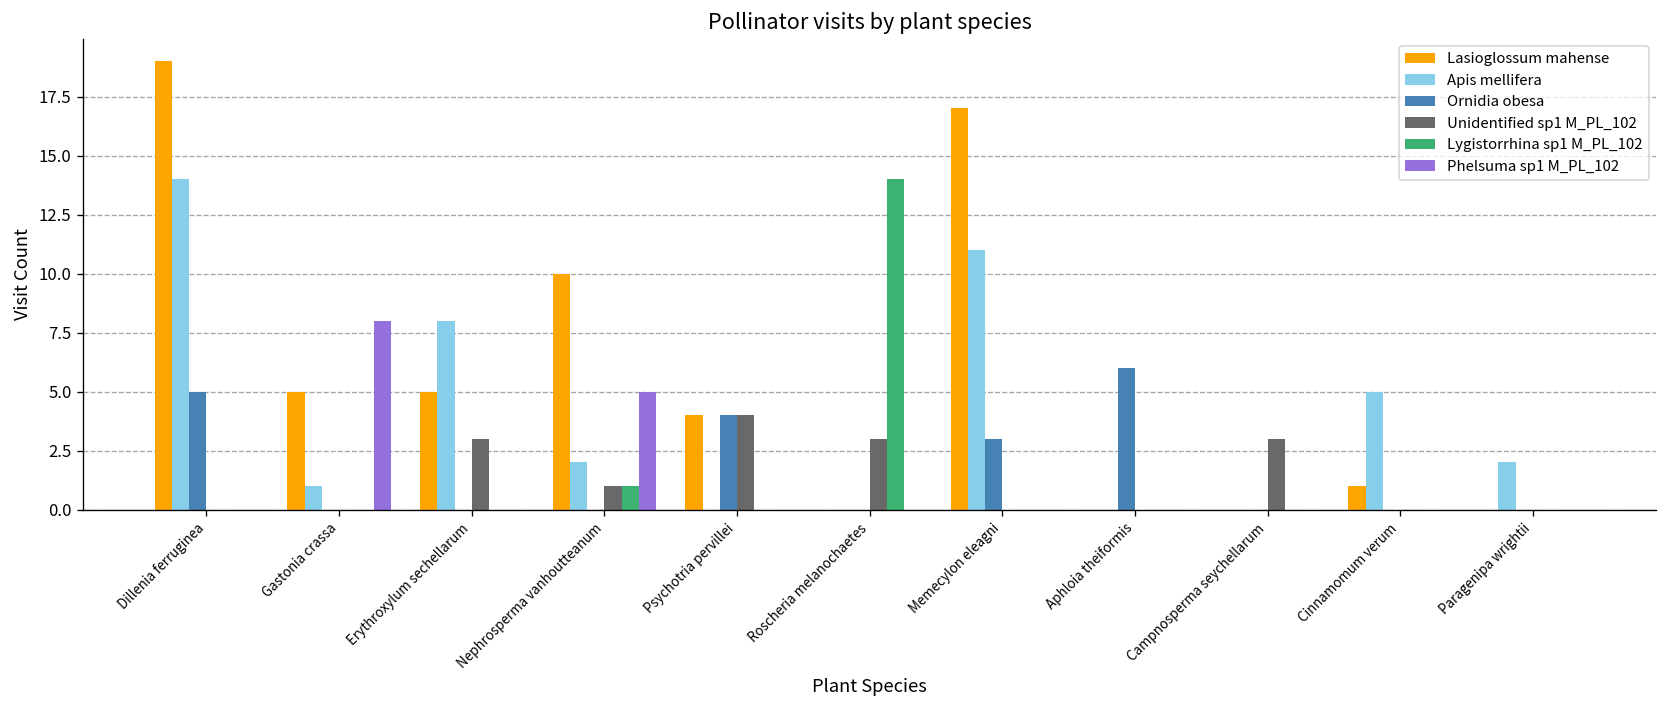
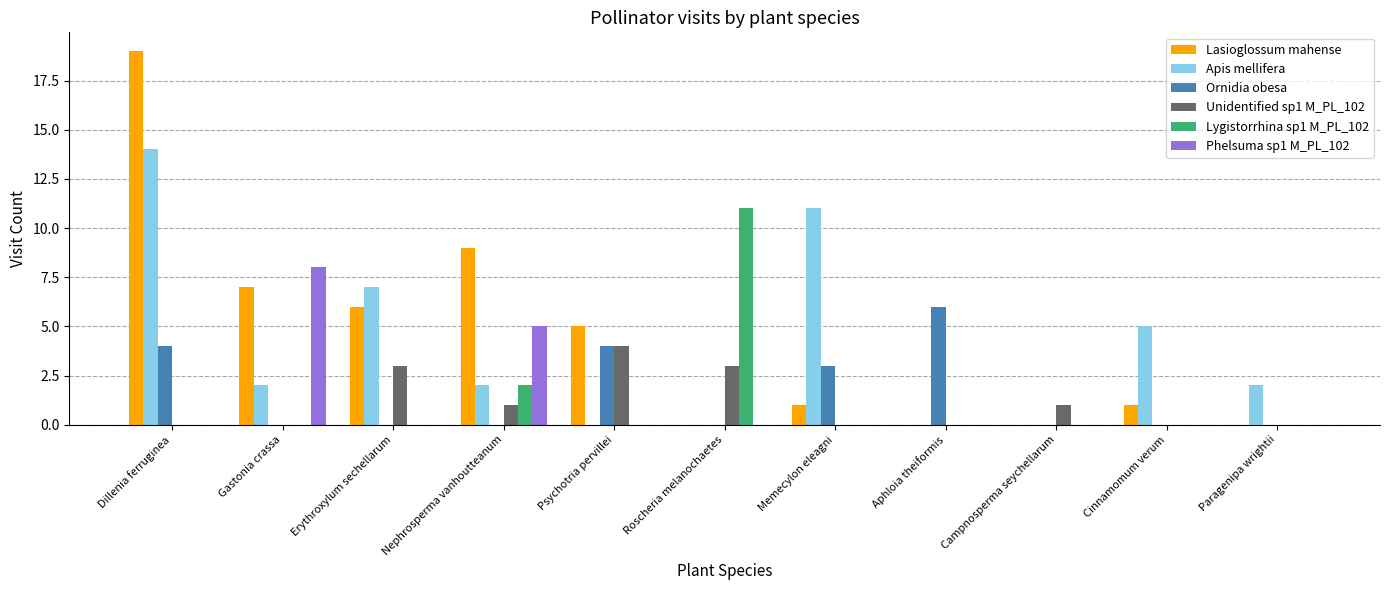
Ornidia obesa, Dillenia ferruginea: 5 -> 4
Lasioglossum mahense, Gastonia crassa: 5 -> 7
Apis mellifera, Gastonia crassa: 1 -> 2
Lasioglossum mahense, Erythroxylum sechellarum: 5 -> 6
Apis mellifera, Erythroxylum sechellarum: 8 -> 7
Lasioglossum mahense, Nephrosperma vanhoutteanum: 10 -> 9
Lygistorrhina sp1 M_PL_102, Nephrosperma vanhoutteanum: 1 -> 2
Lasioglossum mahense, Psychotria pervillei: 4 -> 5
Lygistorrhina sp1 M_PL_102, Roscheria melanochaetes: 14 -> 11
Lasioglossum mahense, Memecylon eleagni: 17 -> 1
Unidentified sp1 M_PL_102, Campnosperma seychellarum: 3 -> 1
